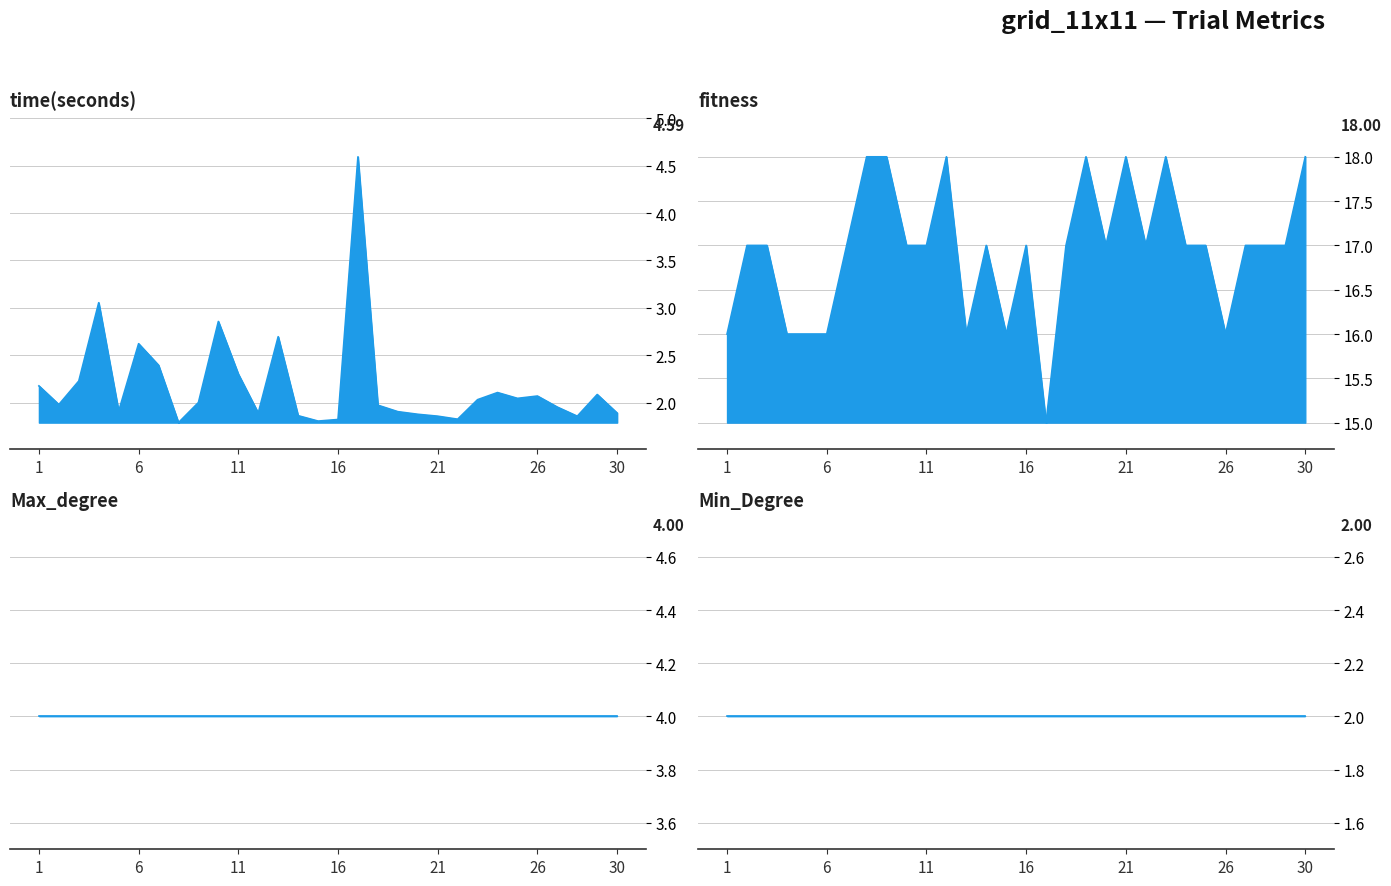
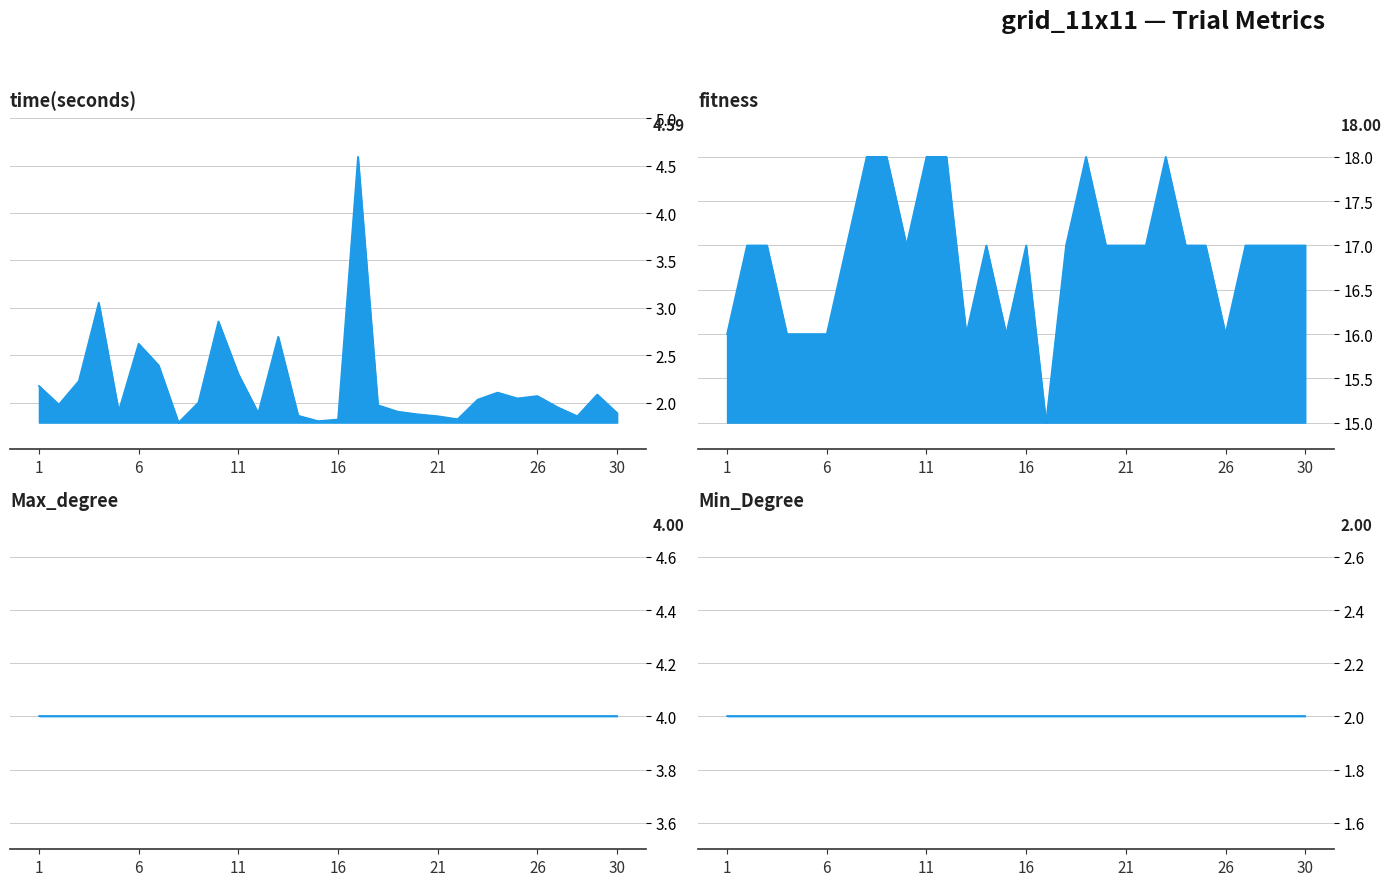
fitness, 11: 17 -> 18
fitness, 21: 18 -> 17
fitness, 30: 18 -> 17
